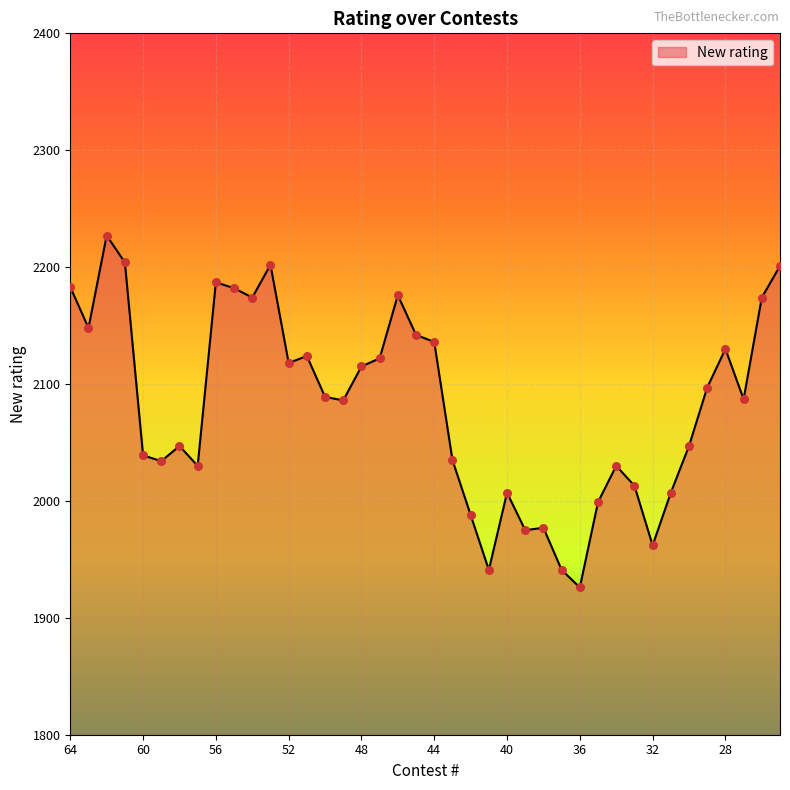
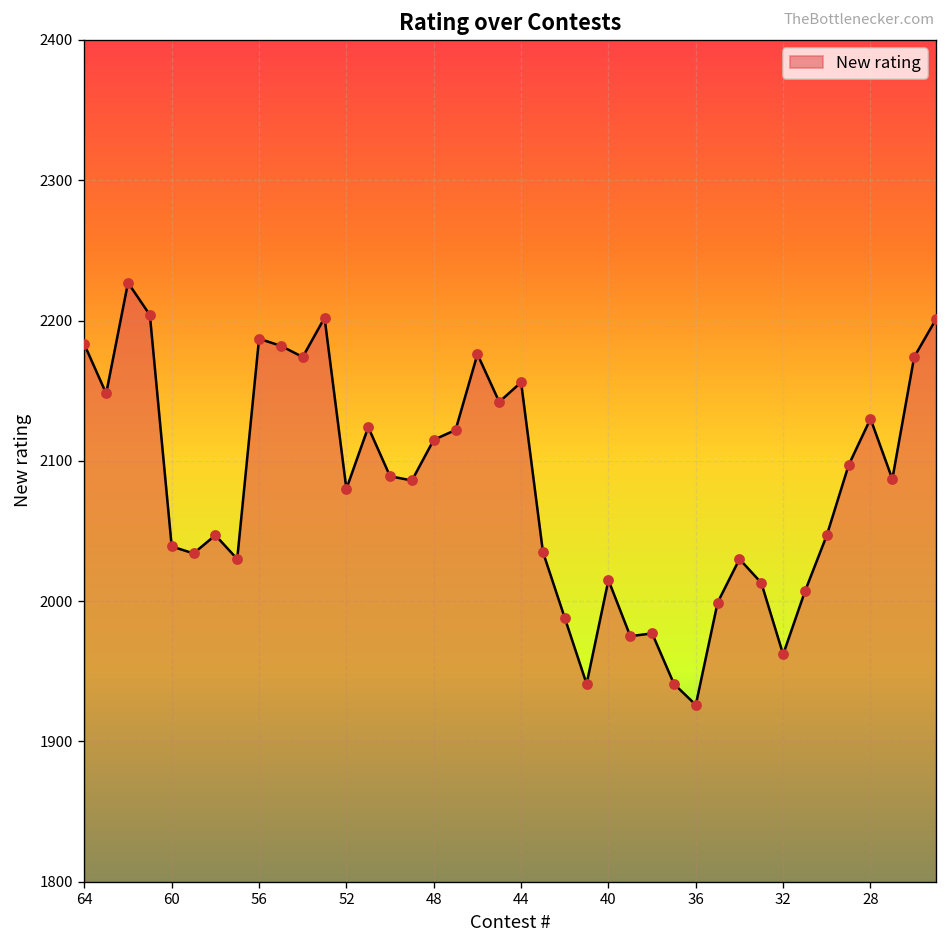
52: 2118 -> 2080
44: 2136 -> 2156
40: 2007 -> 2015
